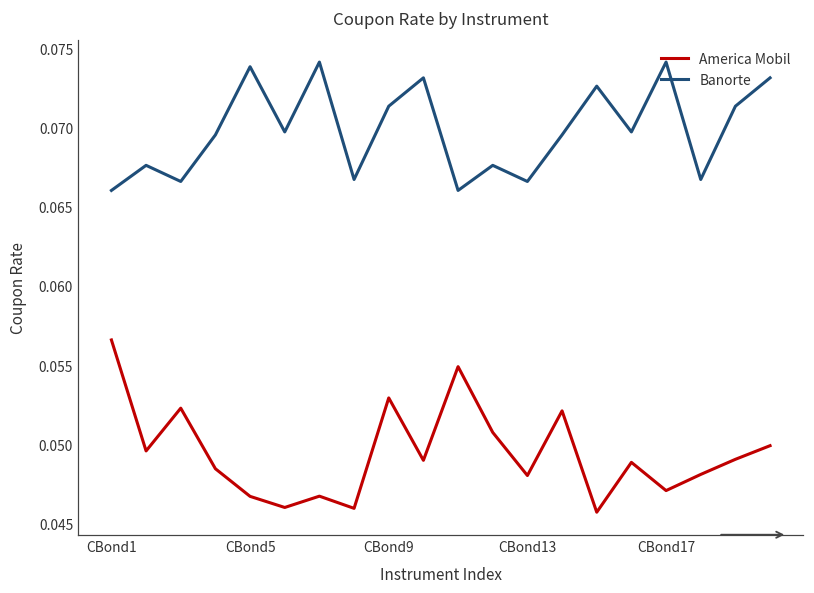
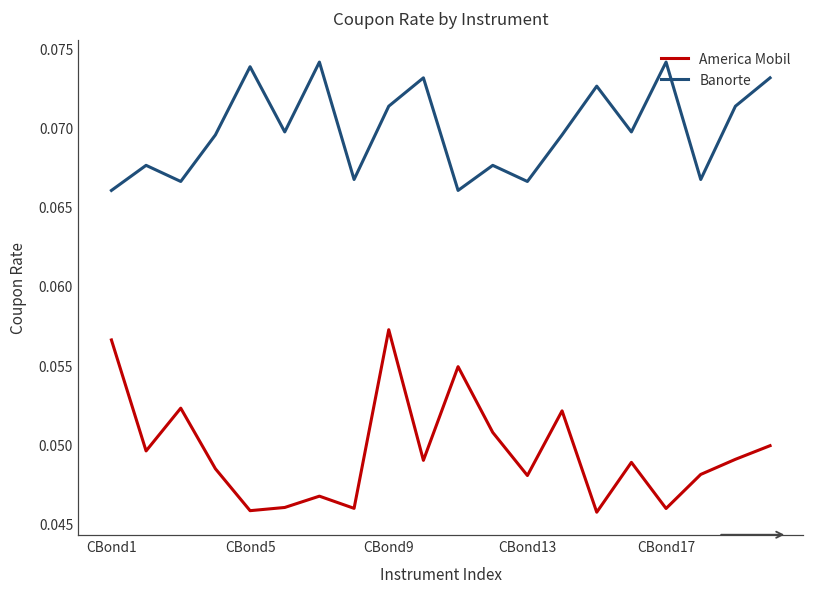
America Mobil, CBond5: 0.0467 -> 0.0458
America Mobil, CBond9: 0.0529 -> 0.0572
America Mobil, CBond17: 0.0471 -> 0.0459
